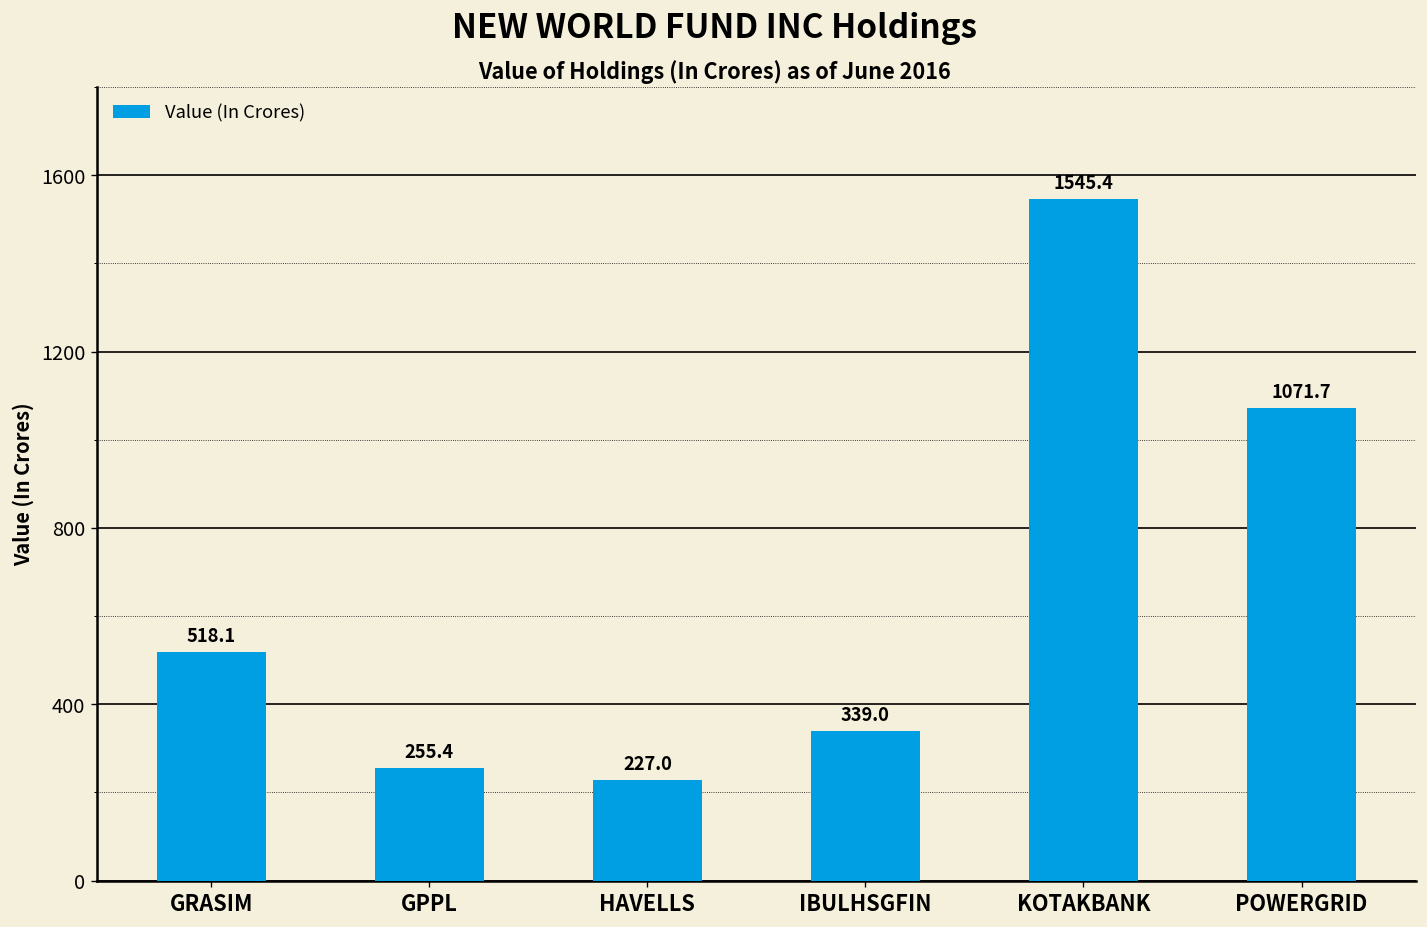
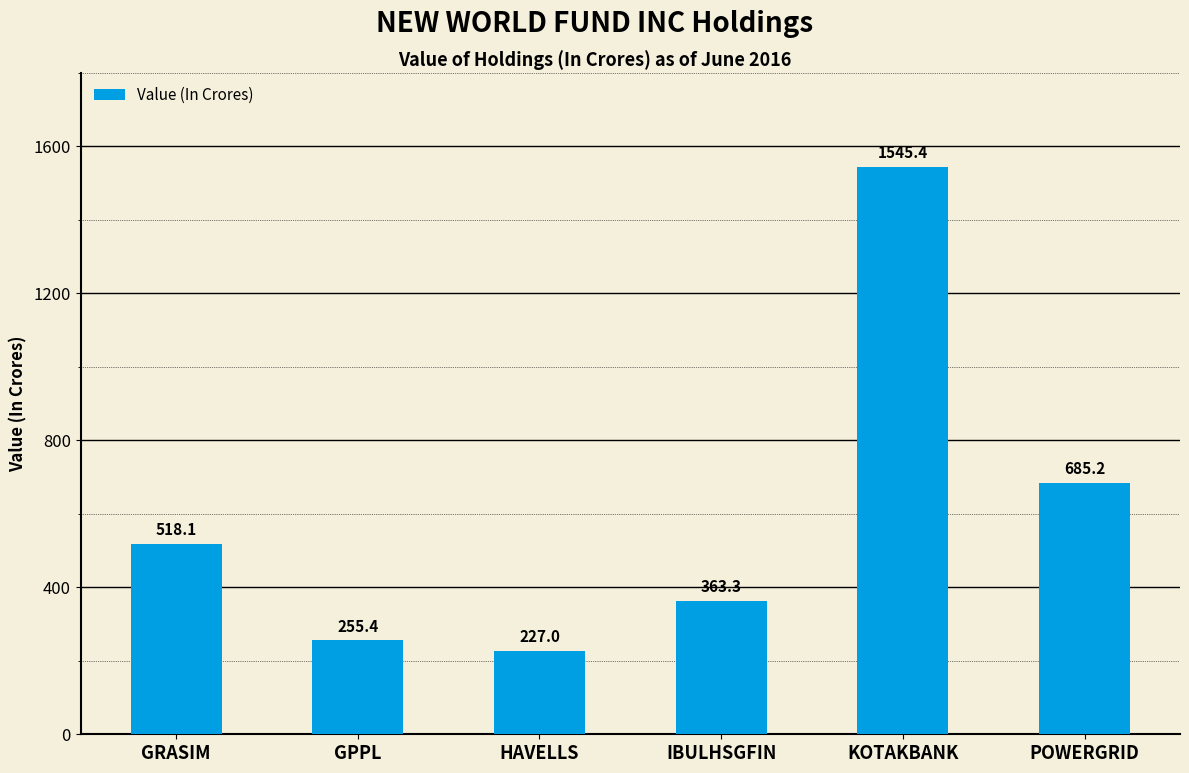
IBULHSGFIN: 339.0 -> 363.3
POWERGRID: 1071.7 -> 685.2
